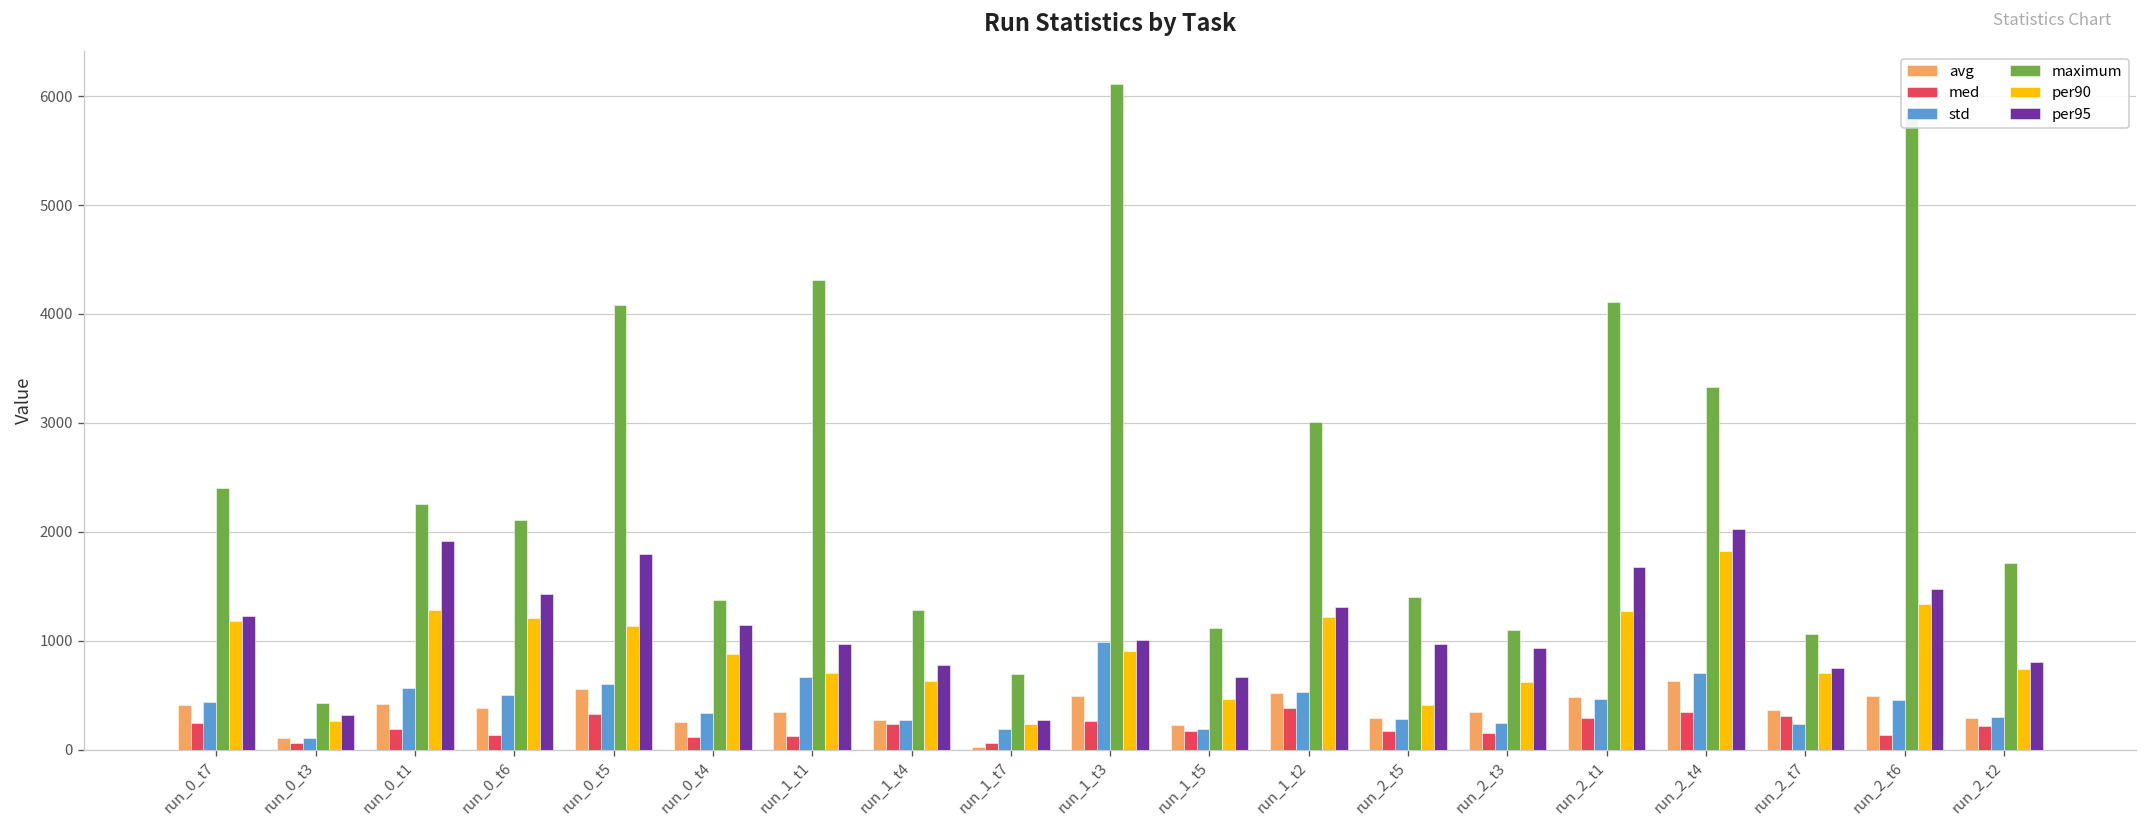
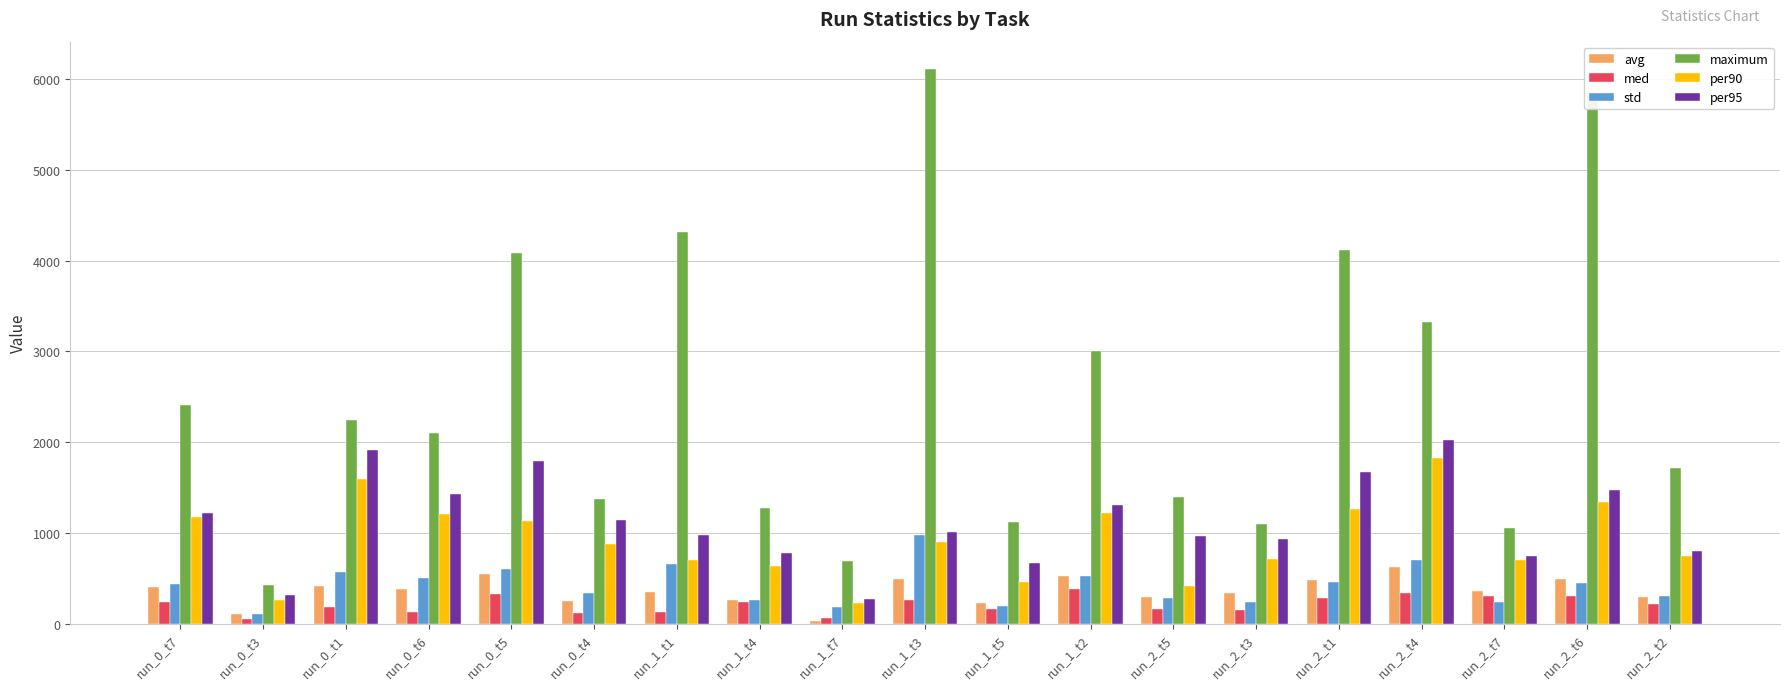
per90, run_0_t1: 1300 -> 1600
per90, run_2_t3: 600 -> 700
med, run_2_t6: 100 -> 300
